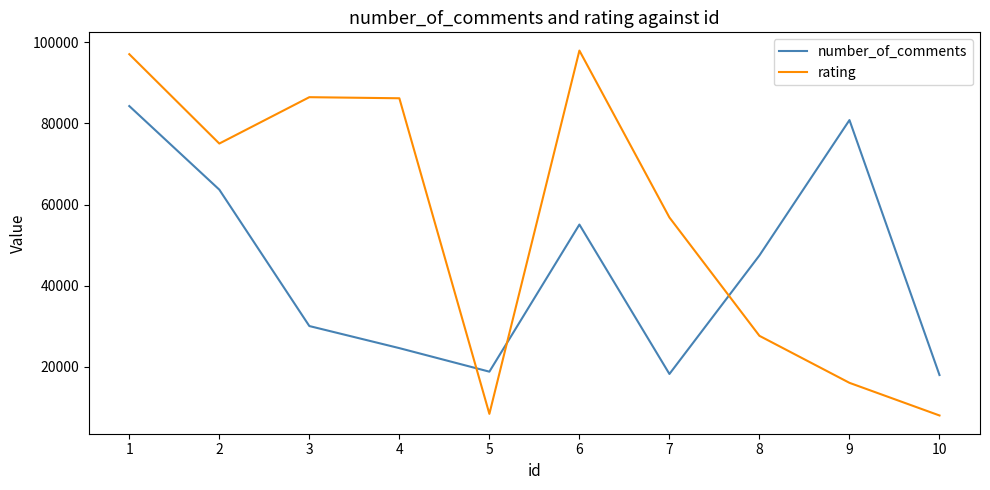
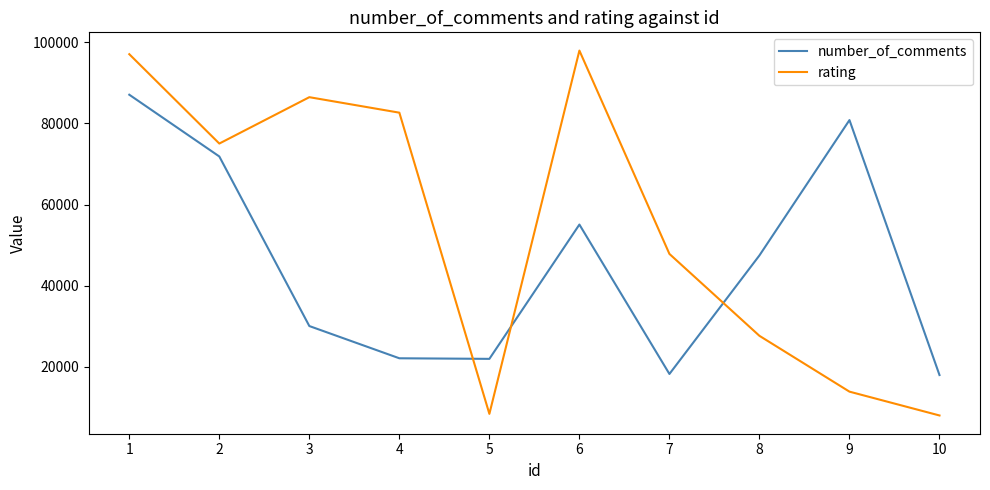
number_of_comments, 1: 84000 -> 87000
number_of_comments, 2: 64000 -> 72000
number_of_comments, 4: 25000 -> 22000
rating, 4: 86000 -> 83000
number_of_comments, 5: 19000 -> 22000
rating, 7: 57000 -> 48000
rating, 9: 16000 -> 14000
